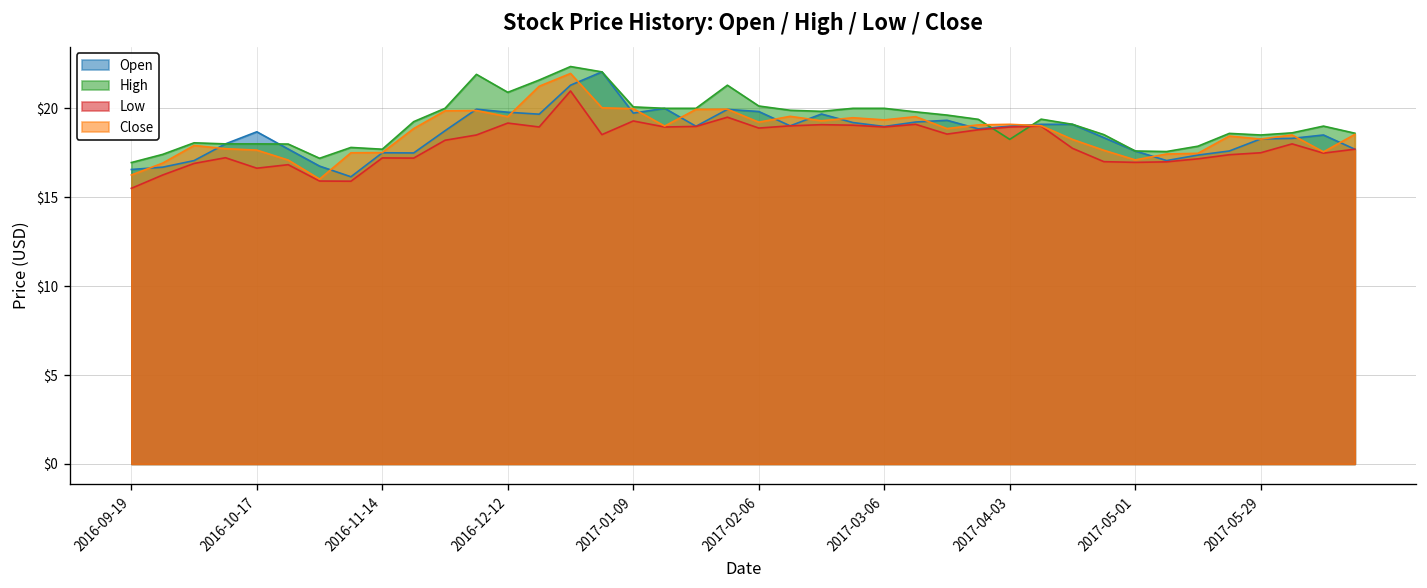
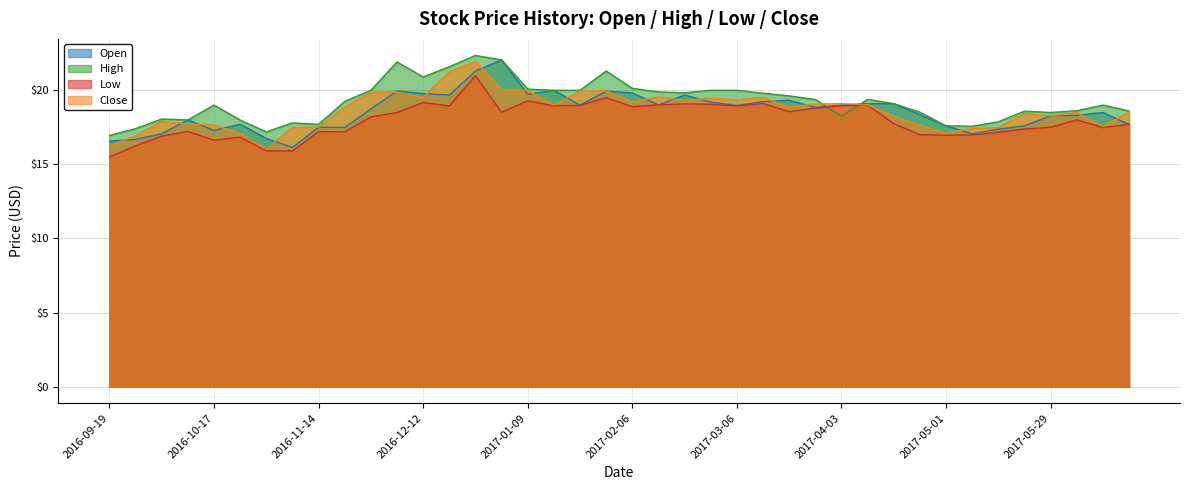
Open, 2016-10-17: $18.7 -> $17.3
High, 2016-10-17: $18 -> $19
